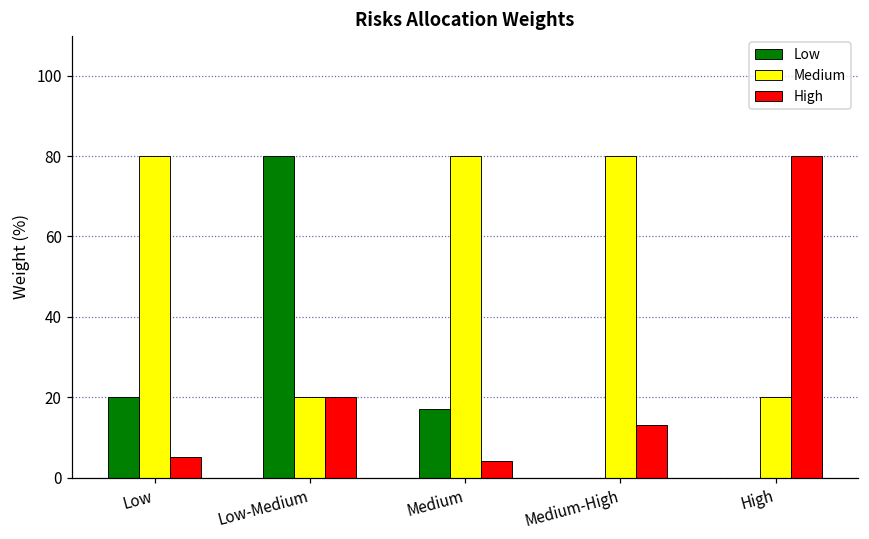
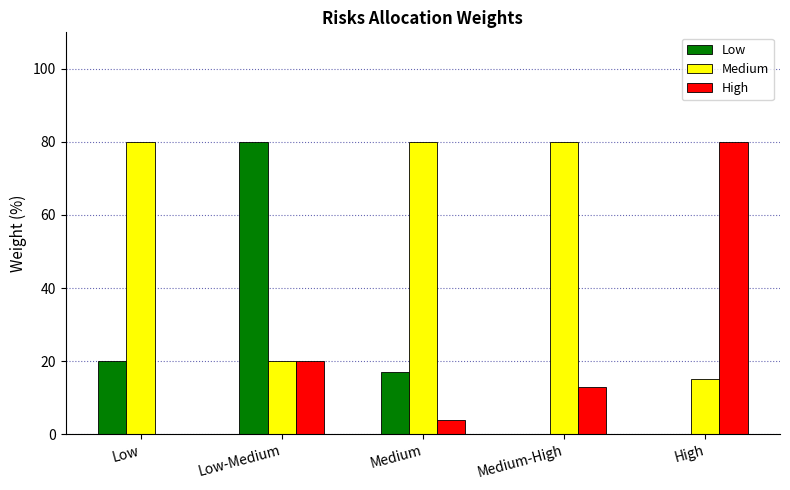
High, Low: 5 -> 0
Medium, High: 20 -> 15
